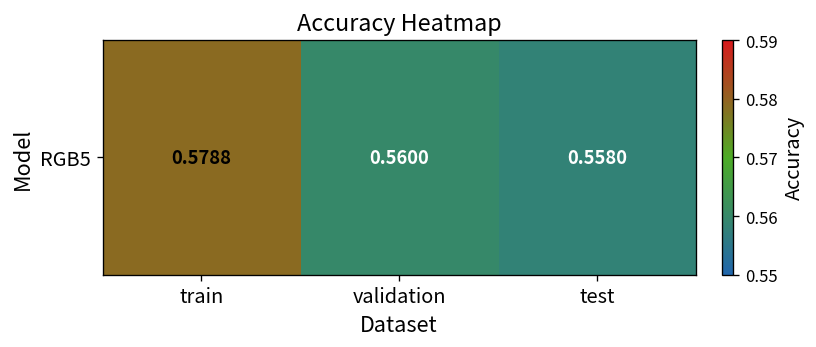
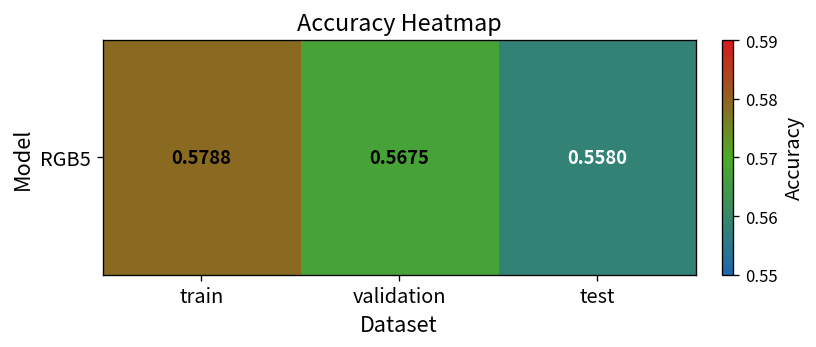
RGB5, validation: 0.5600 -> 0.5675
